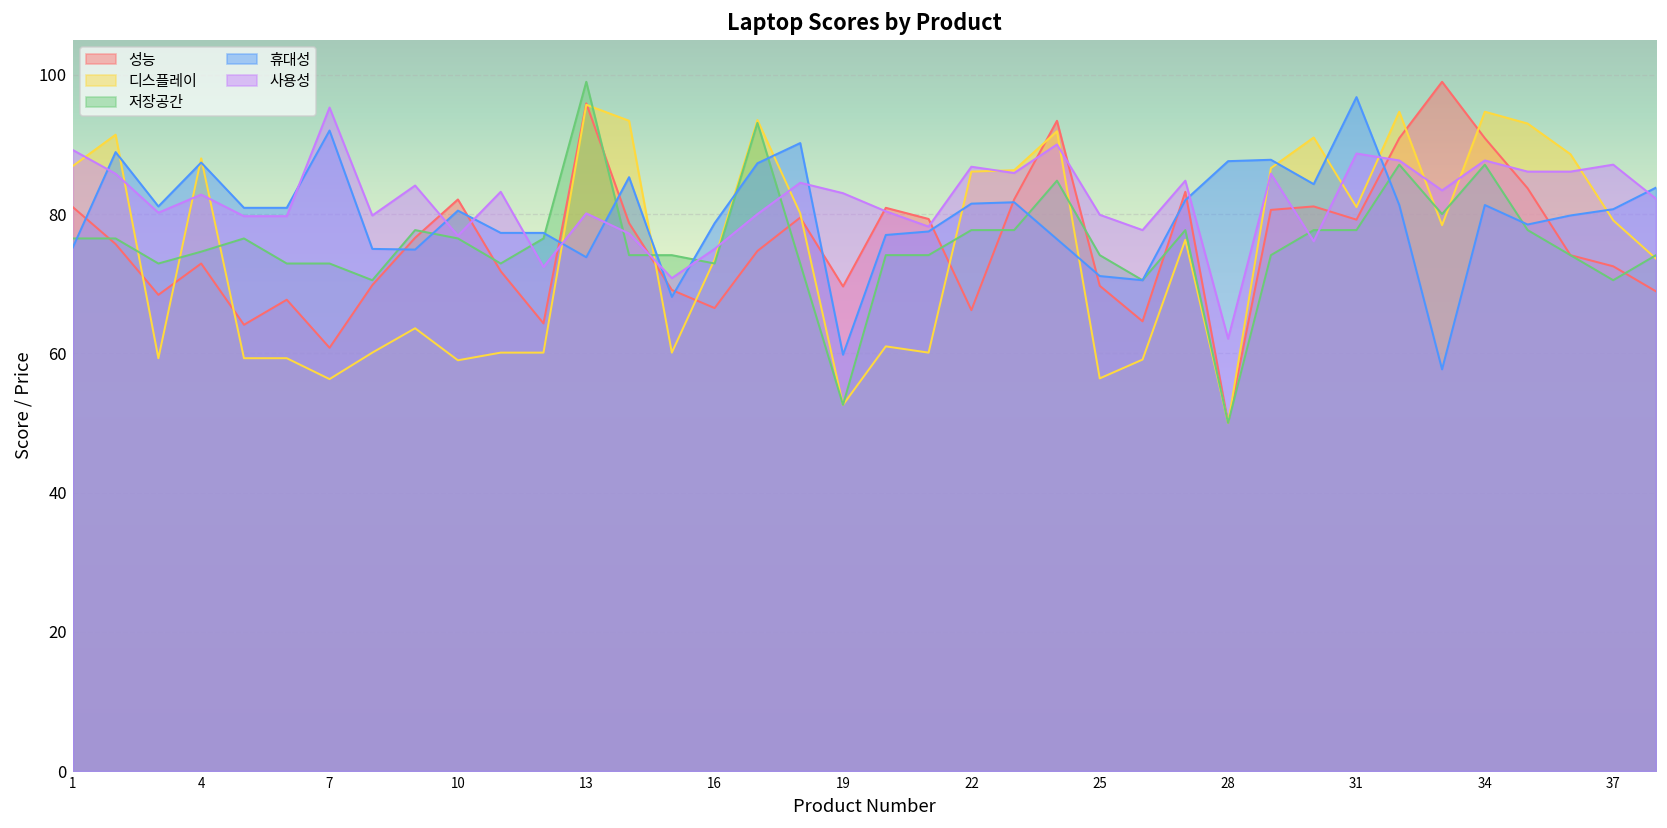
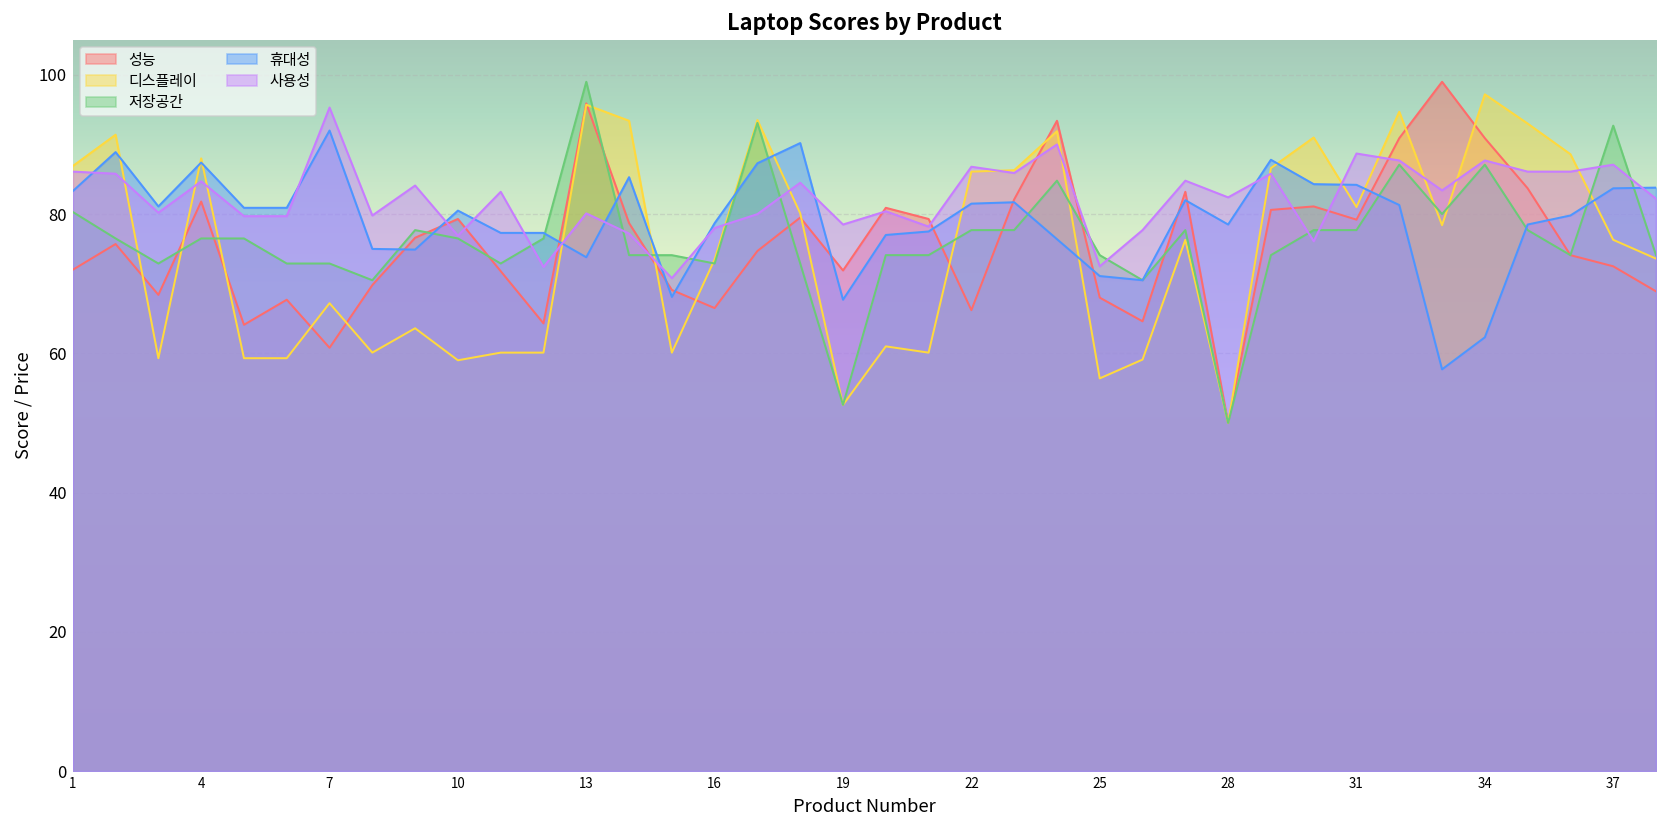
성능, 1: 81 -> 72
저장공간, 1: 77 -> 80
휴대성, 1: 75 -> 83
사용성, 1: 89 -> 86
성능, 4: 73 -> 82
저장공간, 4: 75 -> 77
사용성, 4: 83 -> 85
디스플레이, 7: 56 -> 67
성능, 10: 82 -> 79
사용성, 16: 75 -> 78
성능, 19: 70 -> 72
휴대성, 19: 60 -> 68
사용성, 19: 83 -> 79
성능, 25: 70 -> 68
사용성, 25: 80 -> 73
휴대성, 28: 88 -> 79
사용성, 28: 62 -> 82
휴대성, 31: 97 -> 84
디스플레이, 34: 95 -> 97
휴대성, 34: 81 -> 62
디스플레이, 37: 79 -> 76
저장공간, 37: 71 -> 93
휴대성, 37: 81 -> 84
